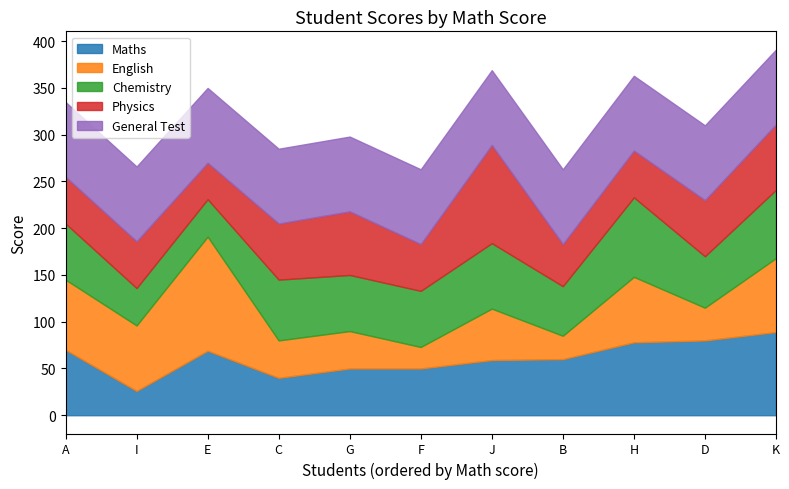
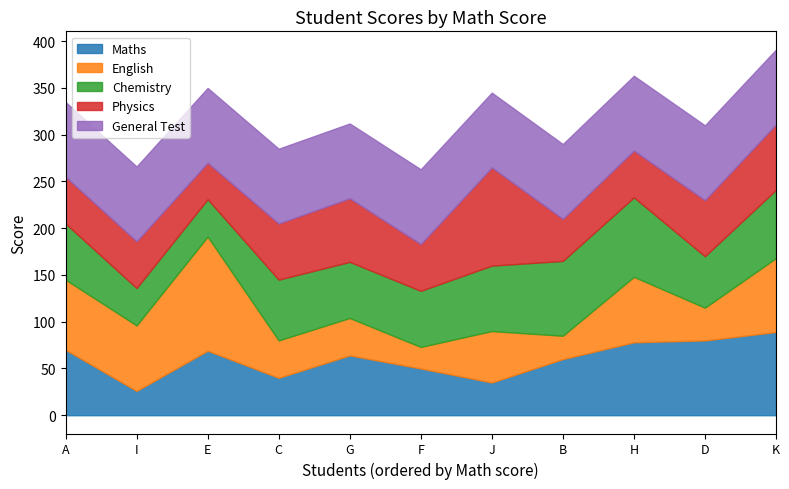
Maths, G: 50 -> 60
Maths, J: 60 -> 40
Chemistry, B: 50 -> 80
